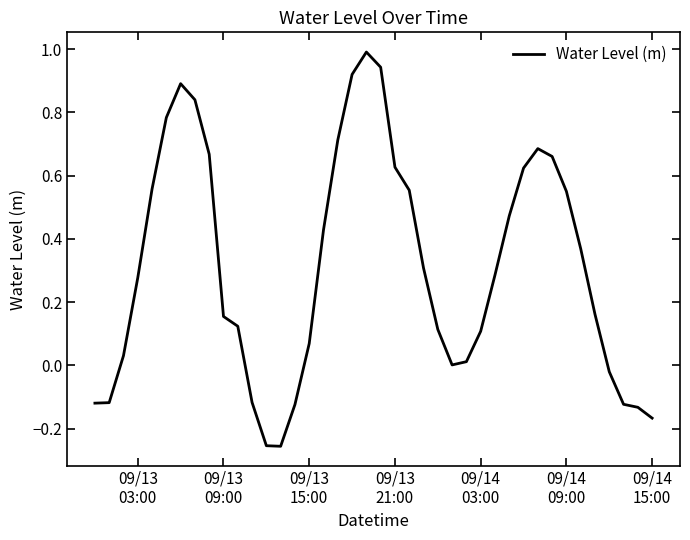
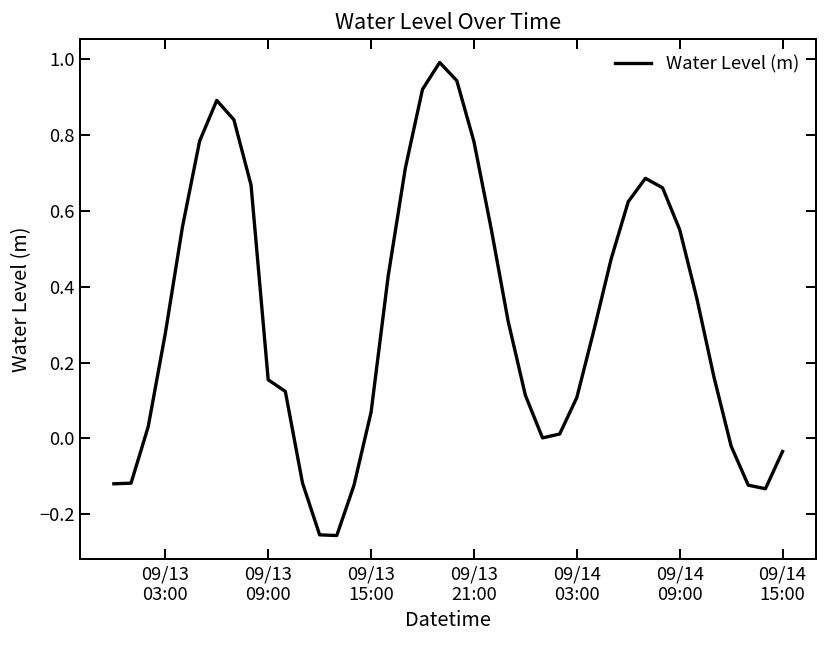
09/13 21:00: 0.63 -> 0.78
09/14 15:00: -0.17 -> -0.03
